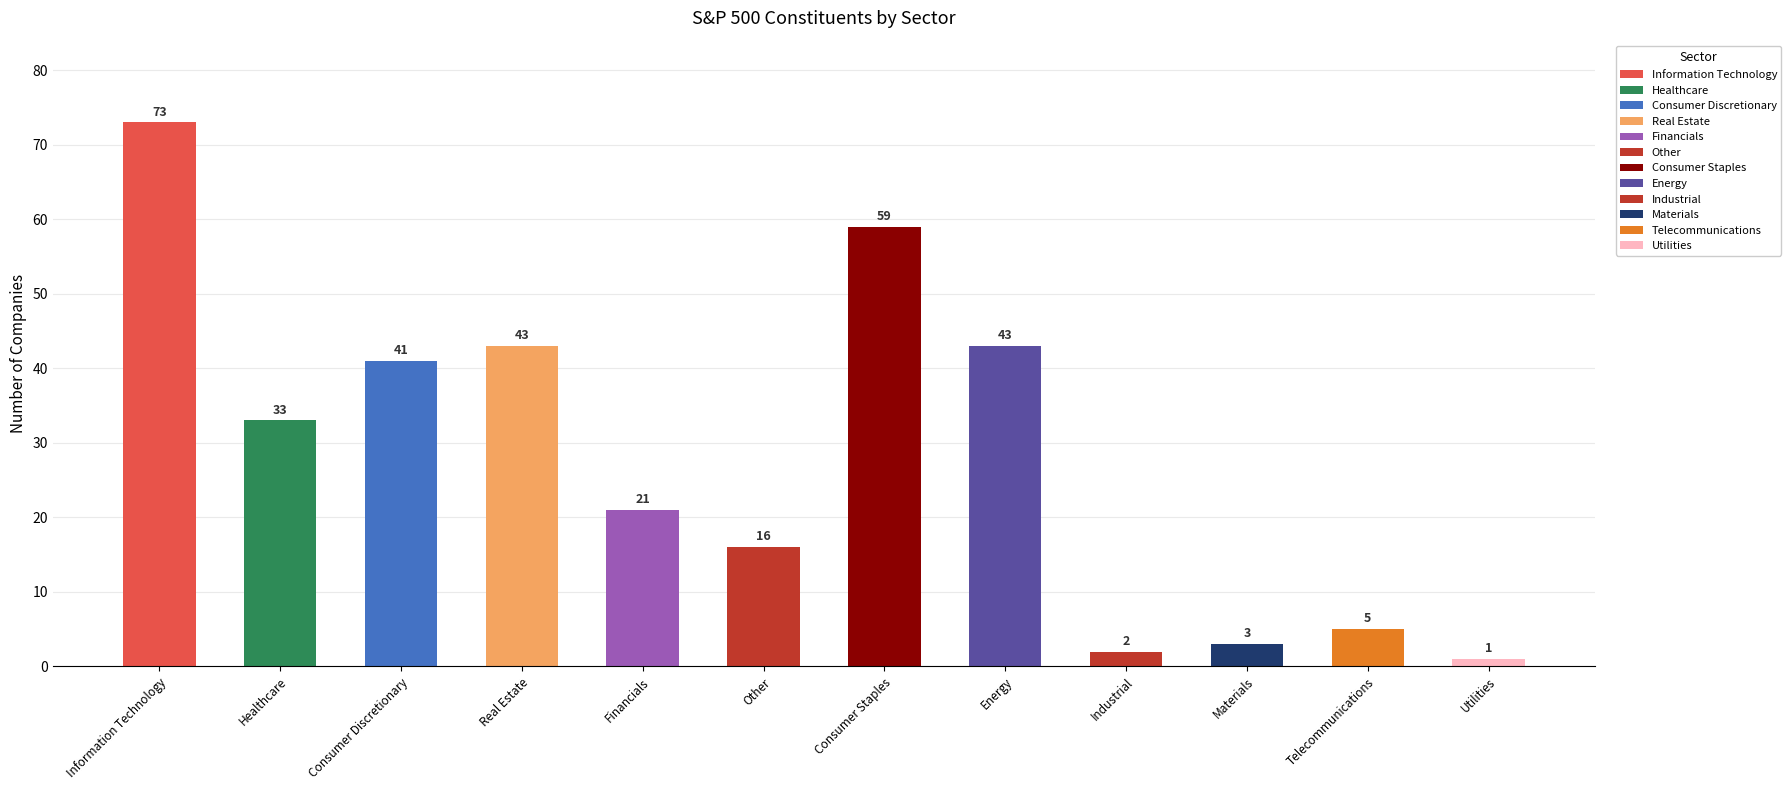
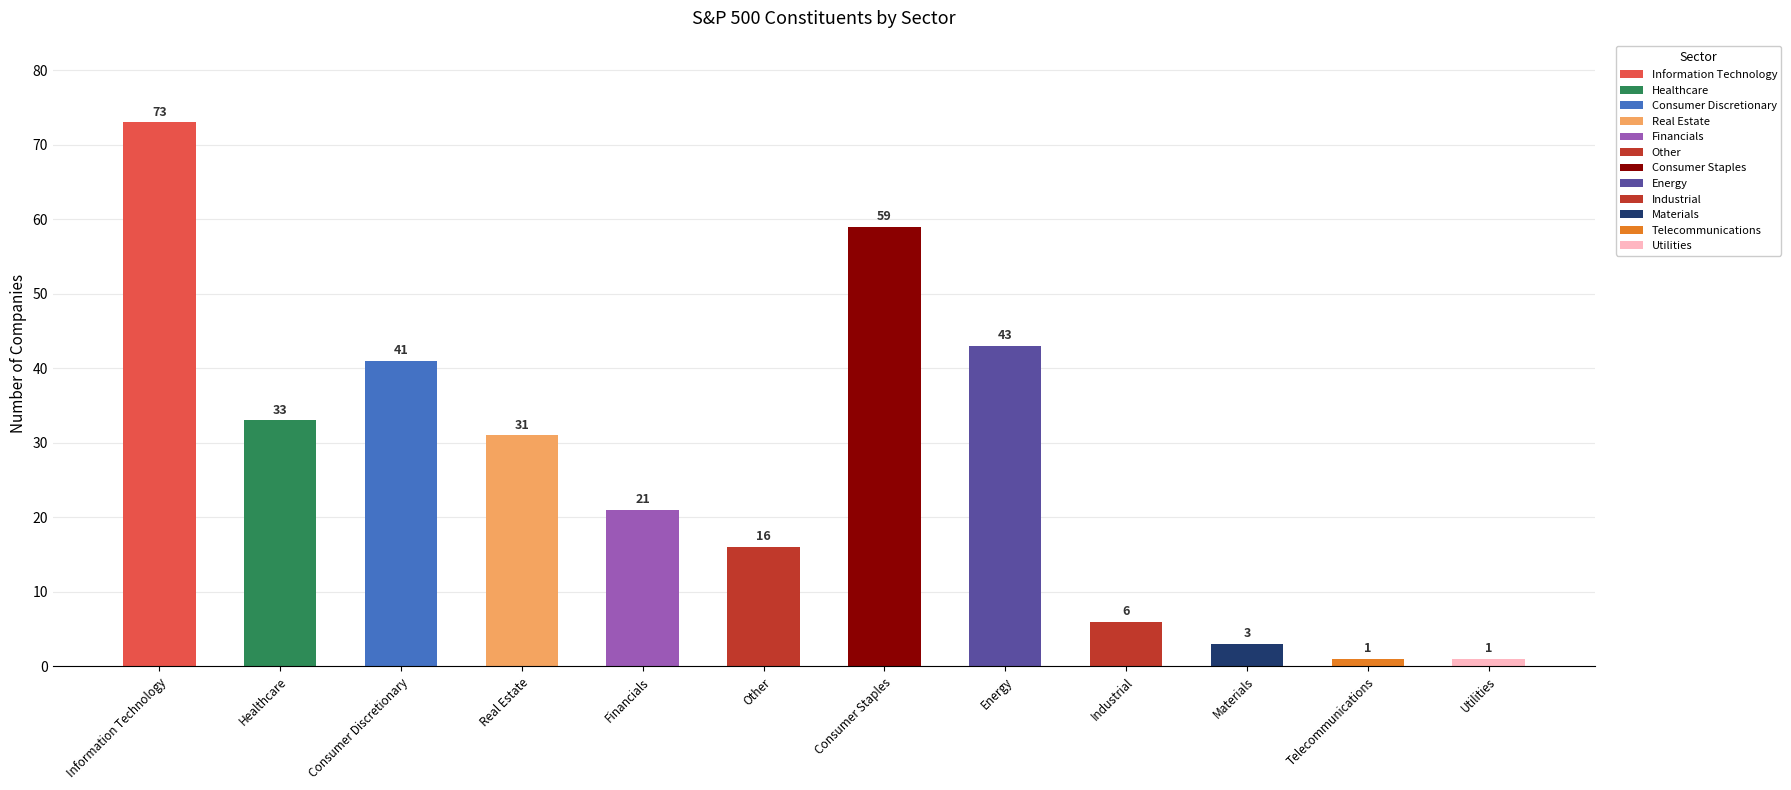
Real Estate: 43 -> 31
Industrial: 2 -> 6
Telecommunications: 5 -> 1
